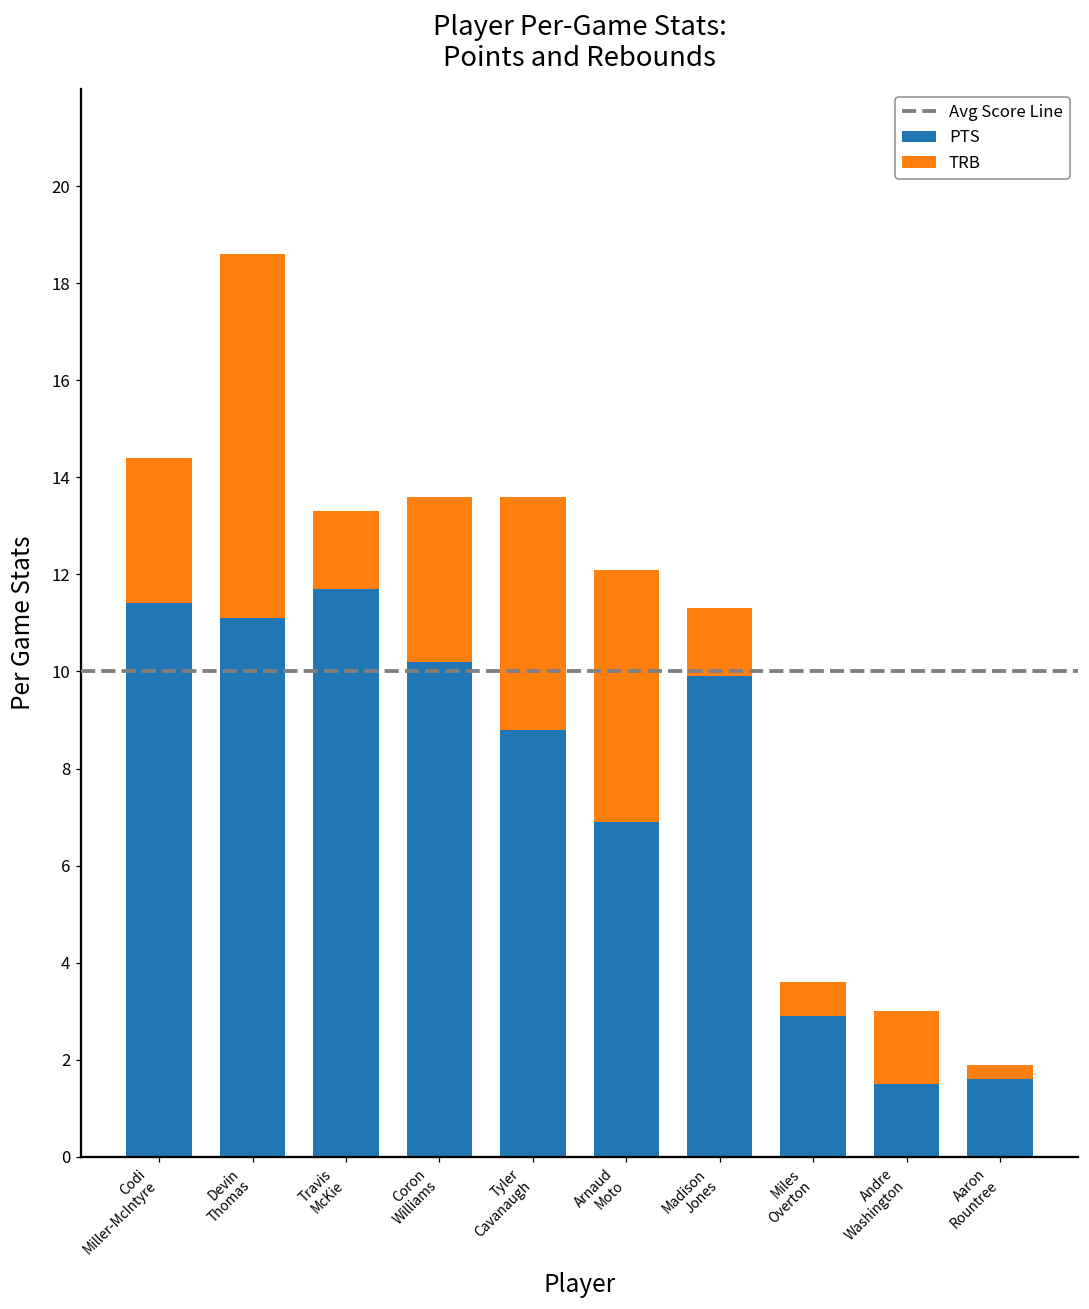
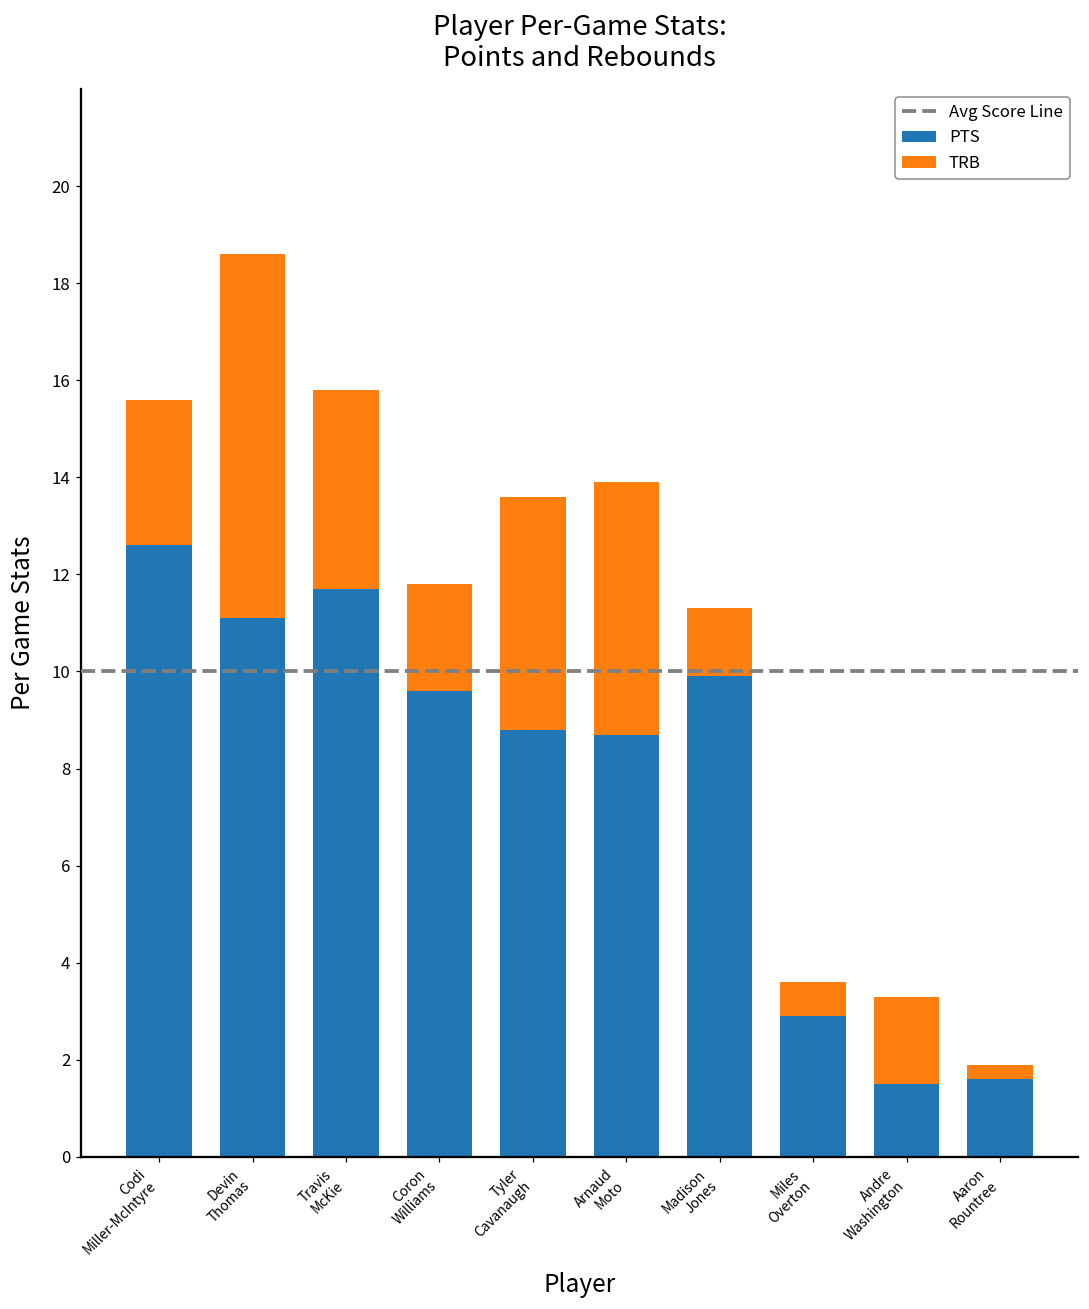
PTS, Codi Miller-McIntyre: 11.4 -> 12.6
TRB, Travis McKie: 1.6 -> 4.1
PTS, Coron Williams: 10.2 -> 9.6
TRB, Coron Williams: 3.4 -> 2.2
PTS, Arnaud Moto: 6.9 -> 8.7
TRB, Andre Washington: 1.5 -> 1.8
